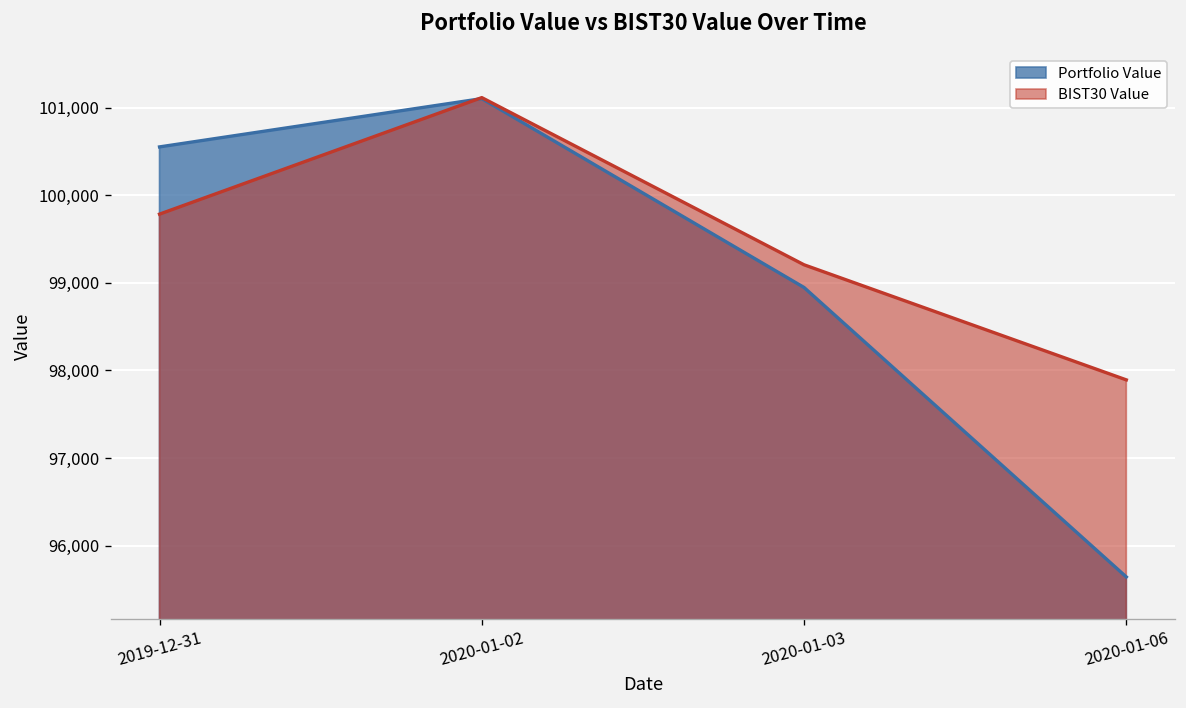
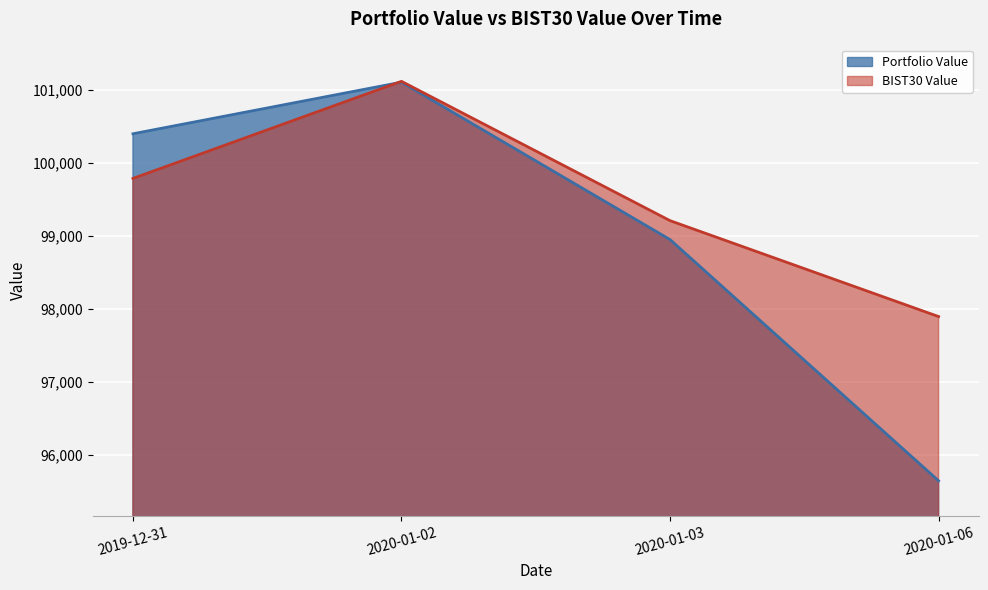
Portfolio Value, 2019-12-31: 100,600 -> 100,400
